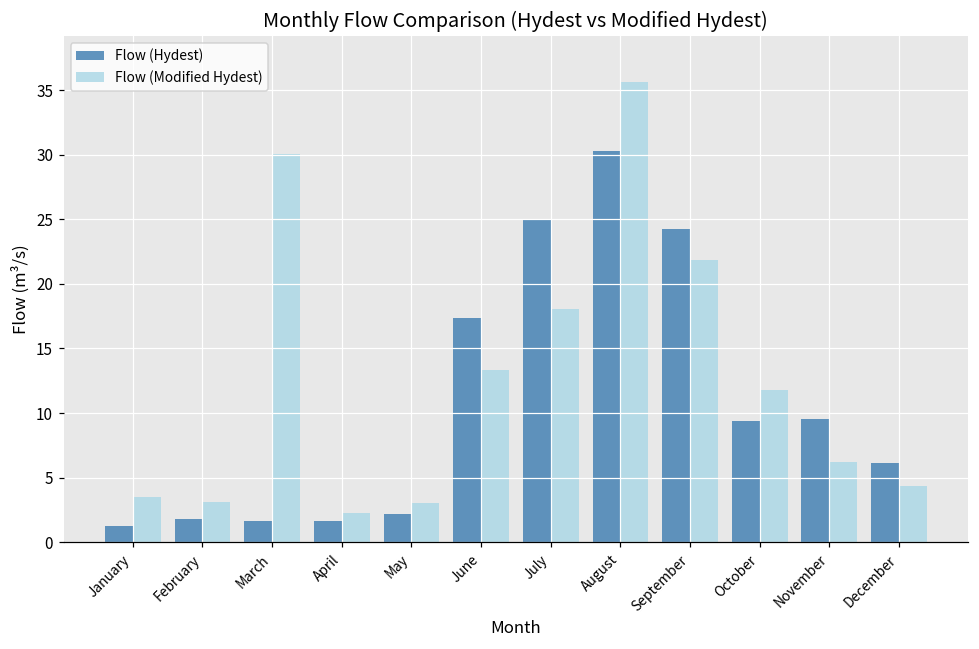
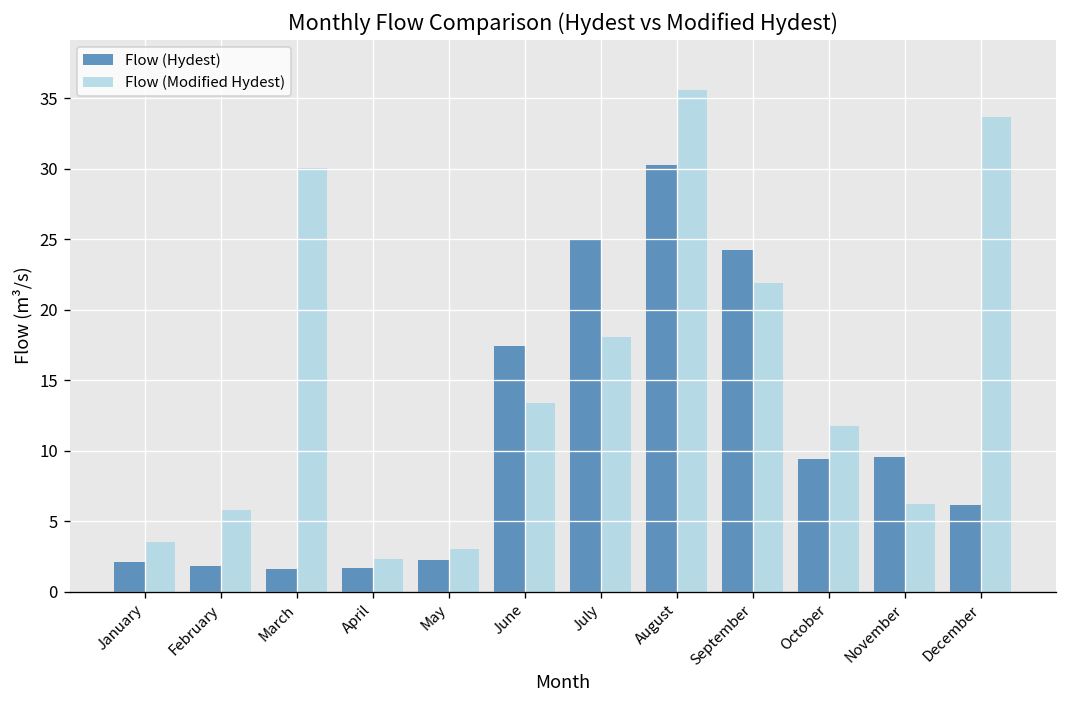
Flow (Hydest), January: 1.3 -> 2.1
Flow (Modified Hydest), February: 3.1 -> 5.8
Flow (Modified Hydest), December: 4.4 -> 33.7
